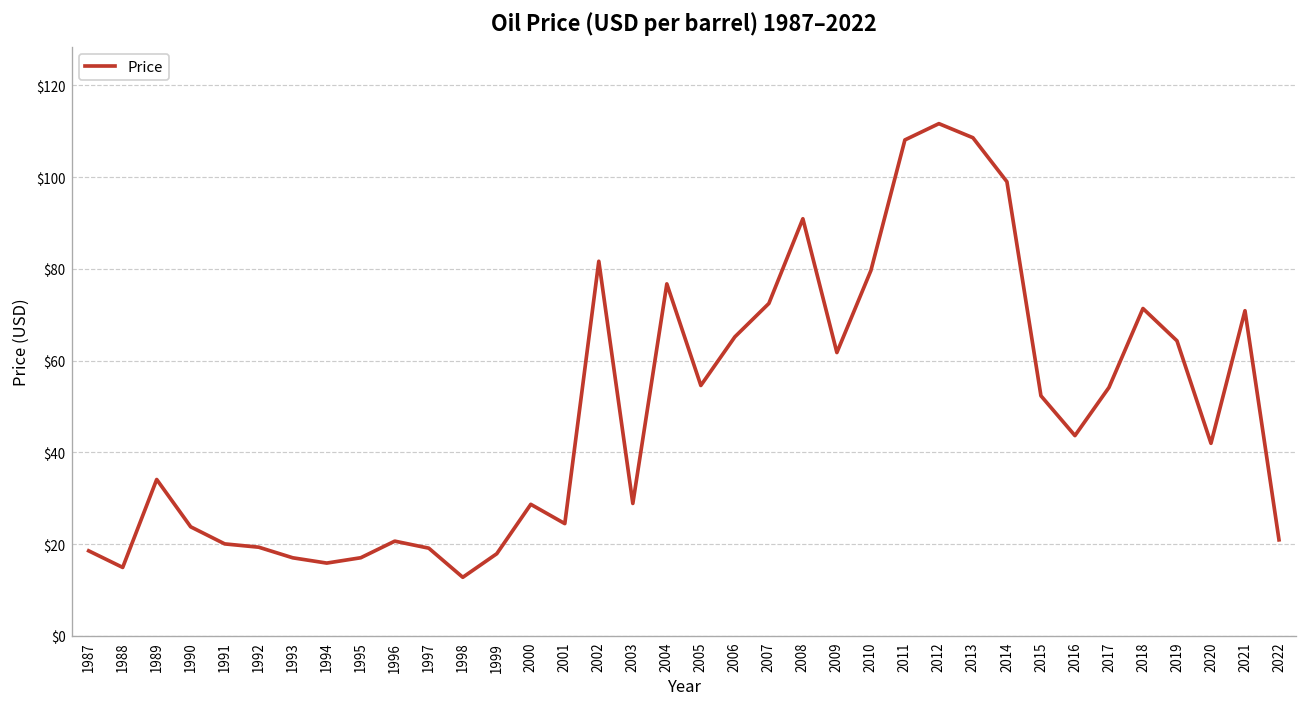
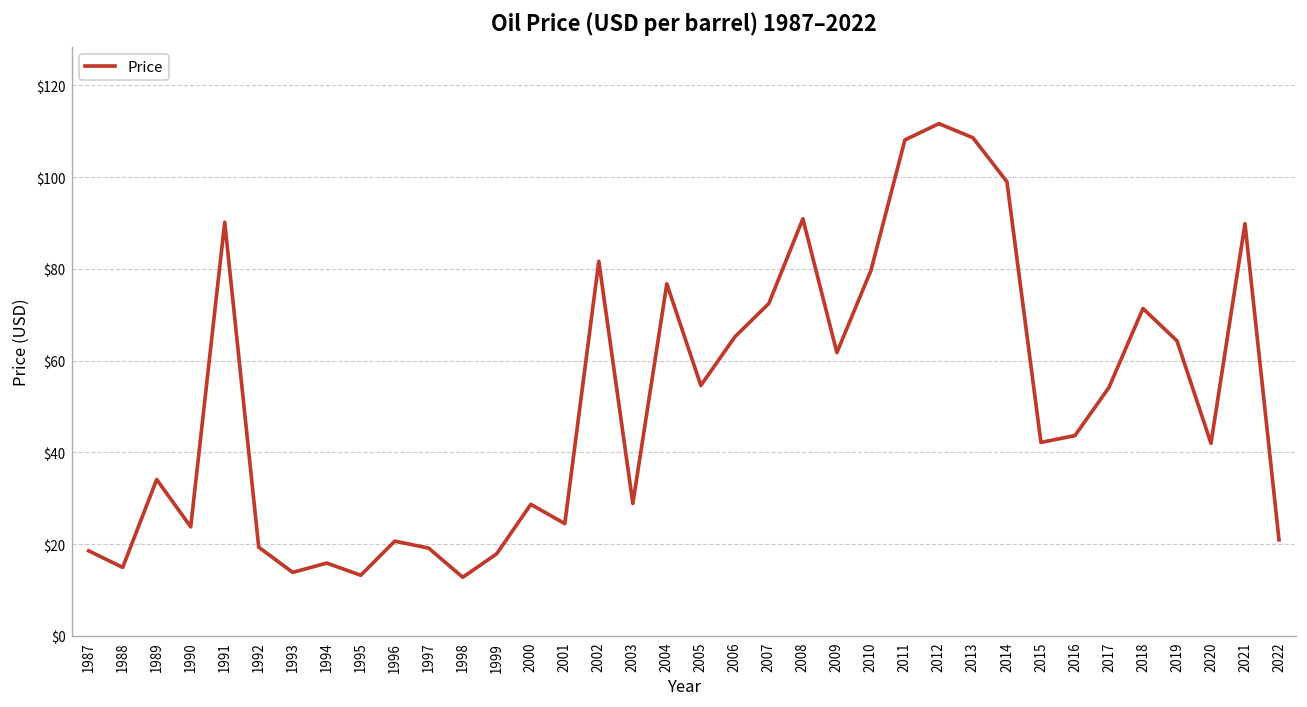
1991: $20 -> $90
1993: $17 -> $14
1995: $17 -> $13
2015: $52 -> $42
2021: $71 -> $90
